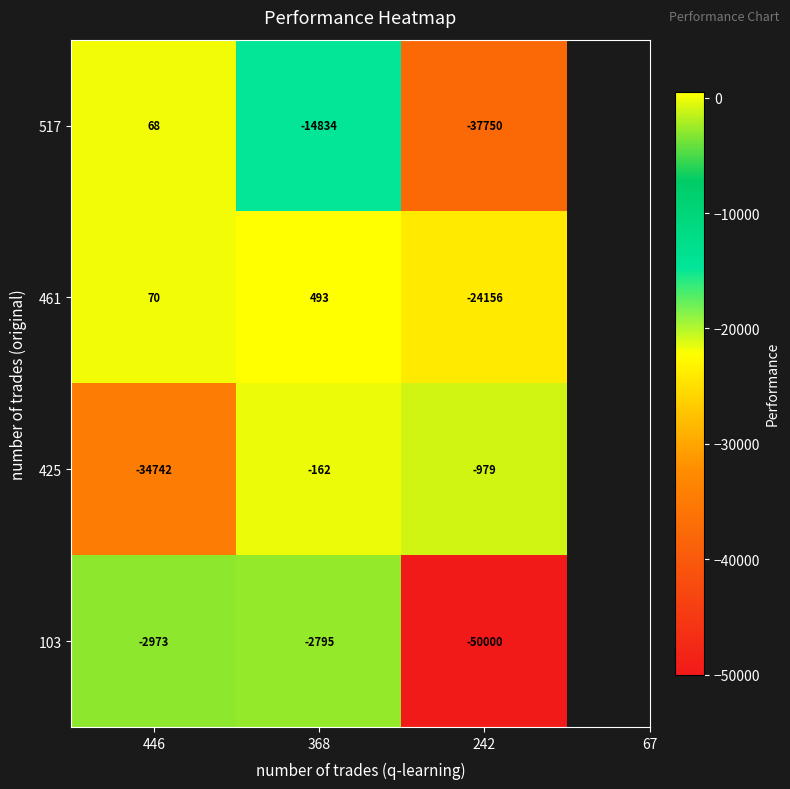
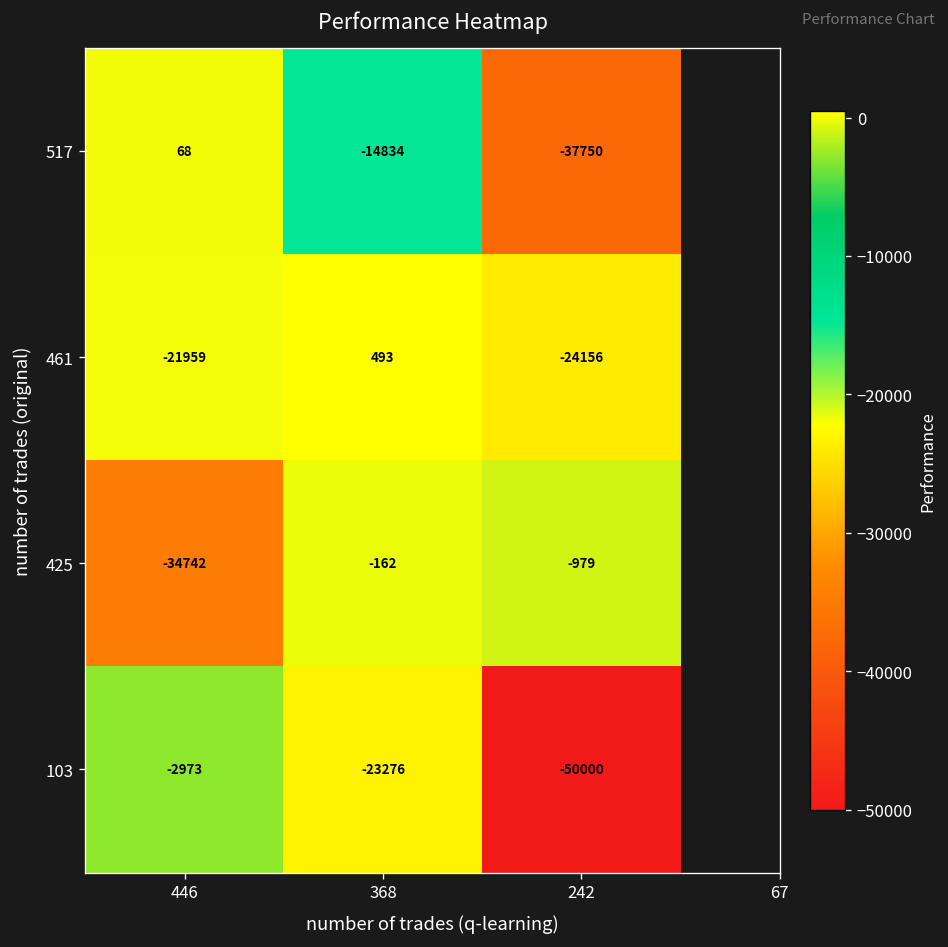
461, 446: 70 -> -21959
103, 368: -2795 -> -23276
